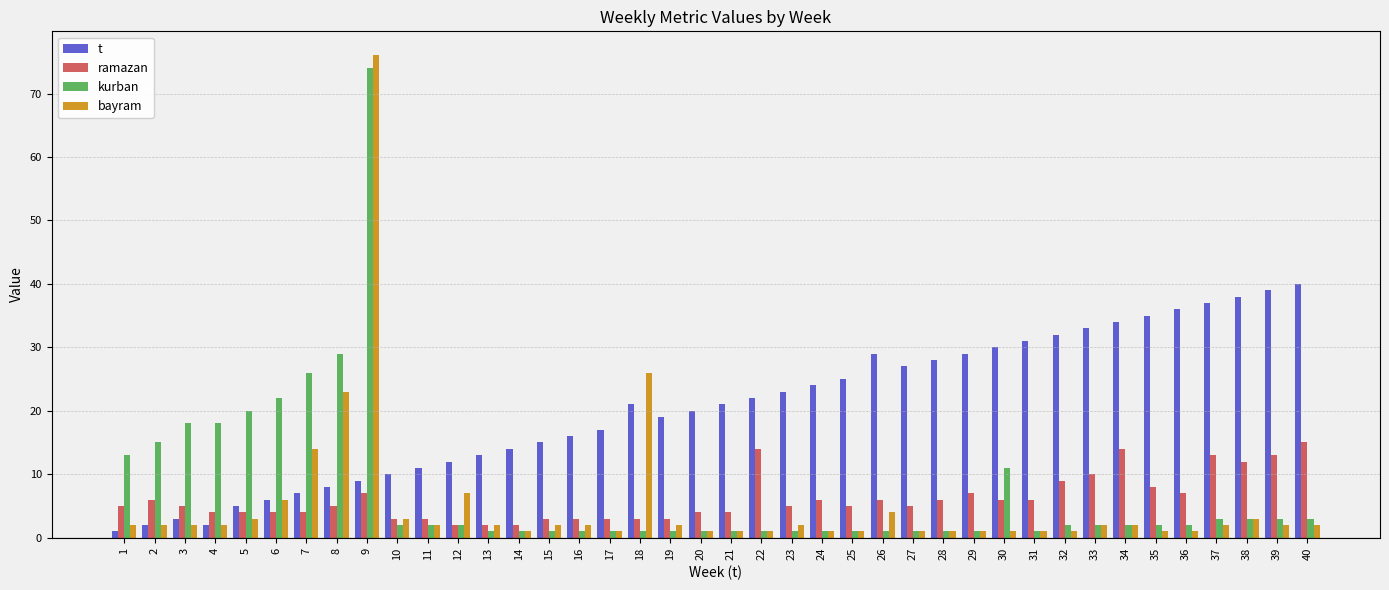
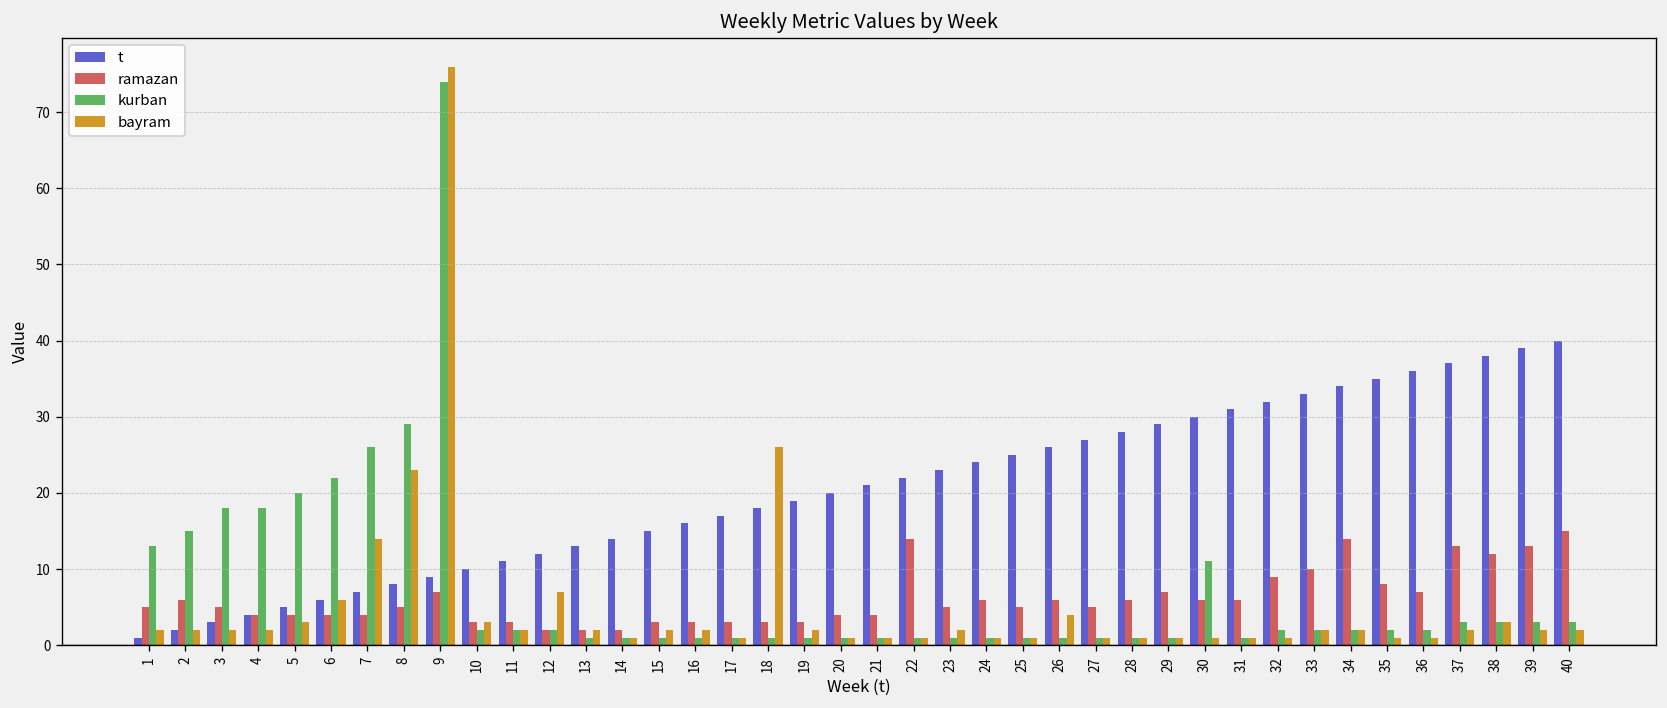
t, 4: 2 -> 4
t, 18: 21 -> 18
t, 26: 29 -> 26
